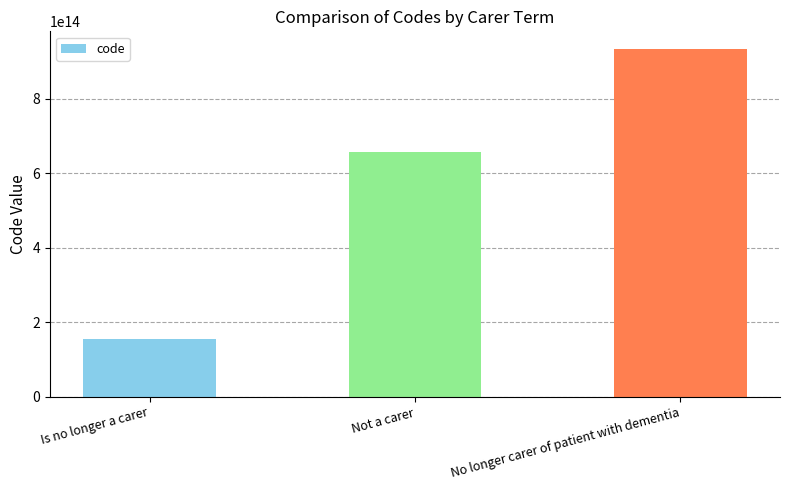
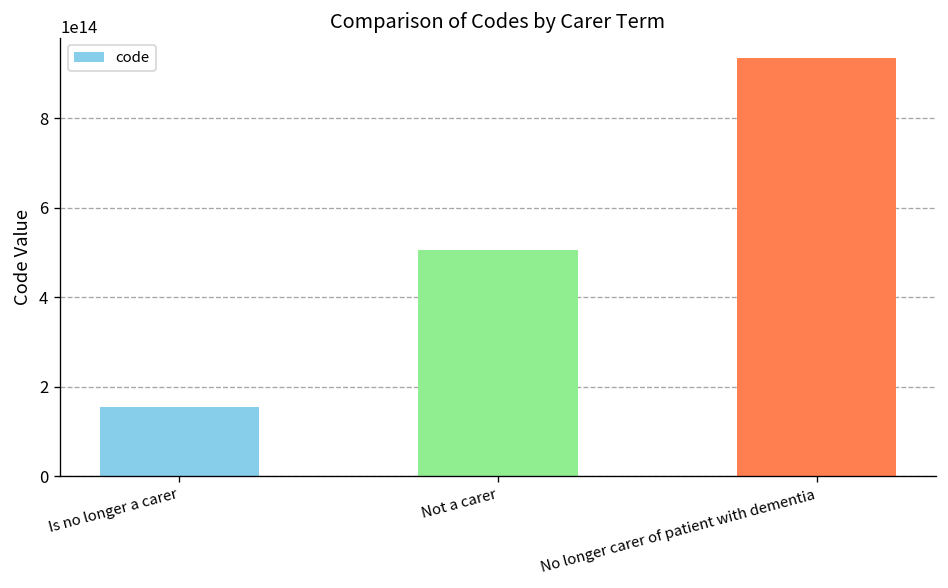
Not a carer: 660000000000000 -> 510000000000000
